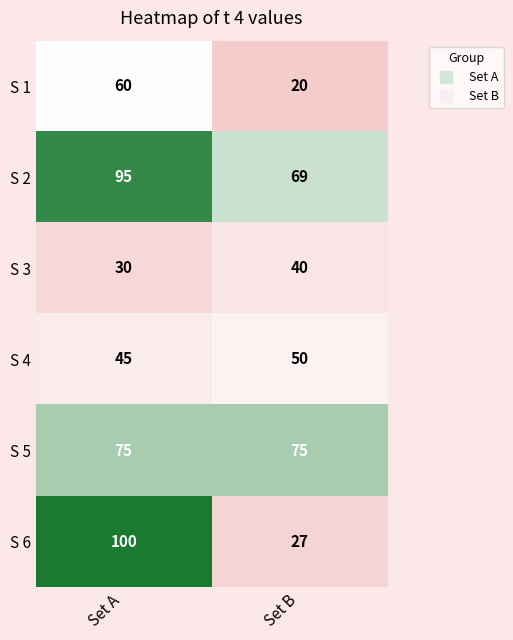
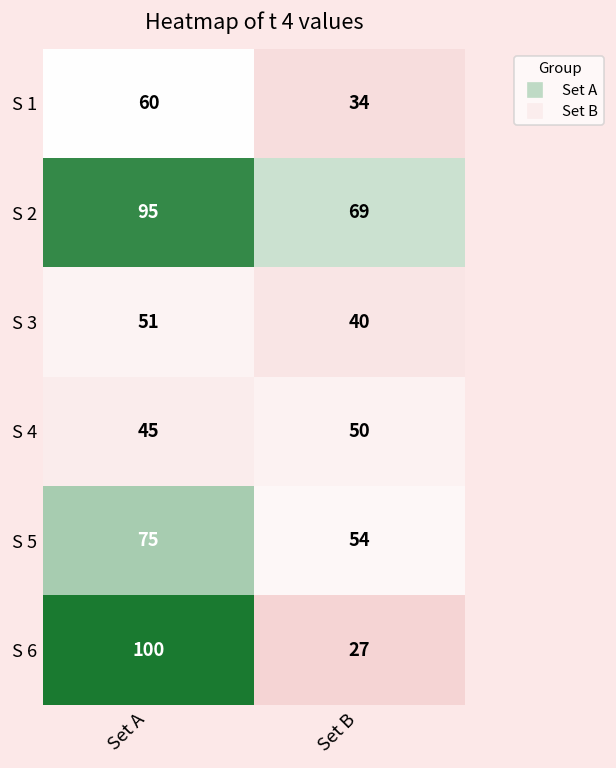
S 1, Set B: 20 -> 34
S 3, Set A: 30 -> 51
S 5, Set B: 75 -> 54
